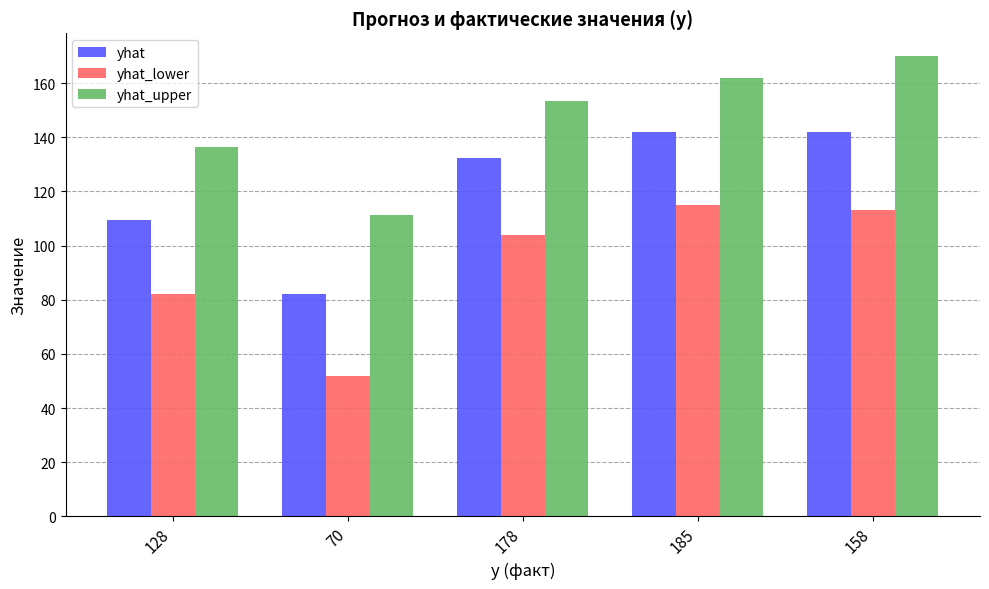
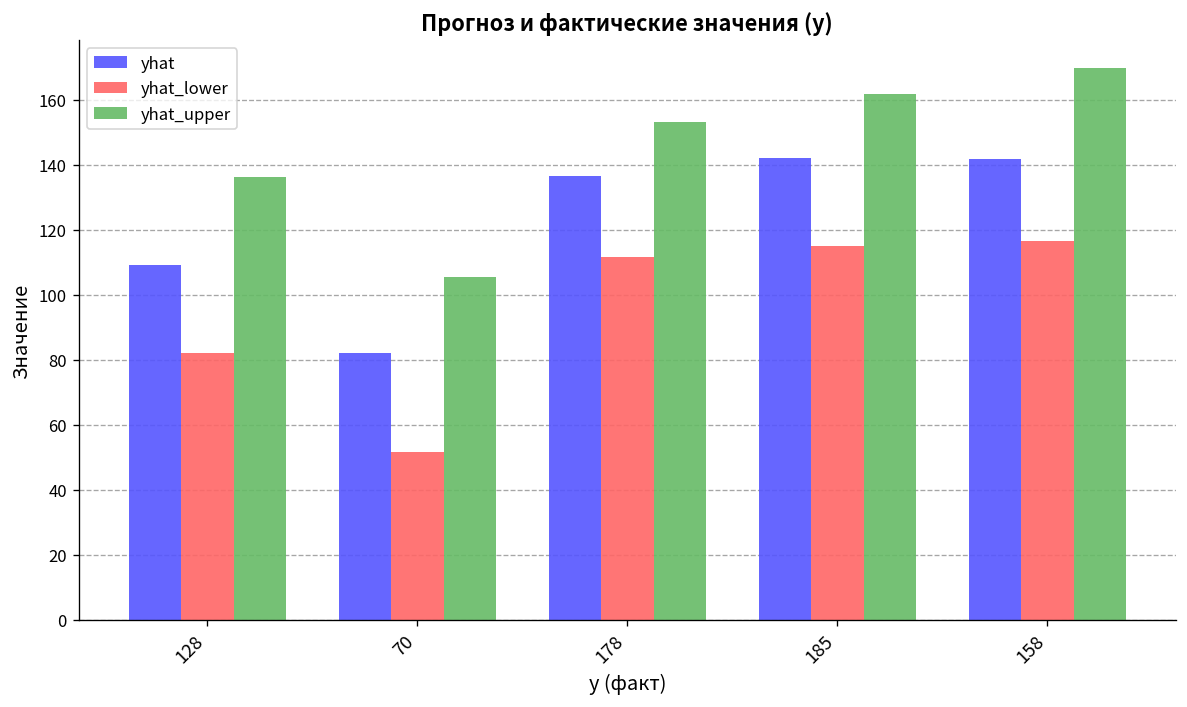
yhat_upper, 70: 111 -> 106
yhat, 178: 132 -> 137
yhat_lower, 178: 104 -> 112
yhat_lower, 158: 113 -> 116
